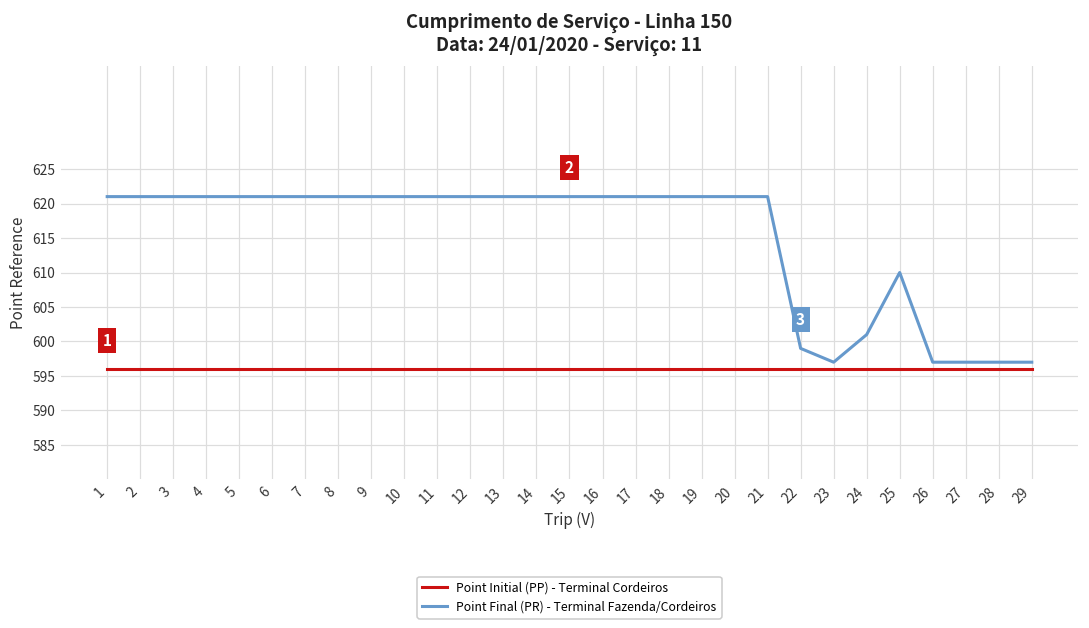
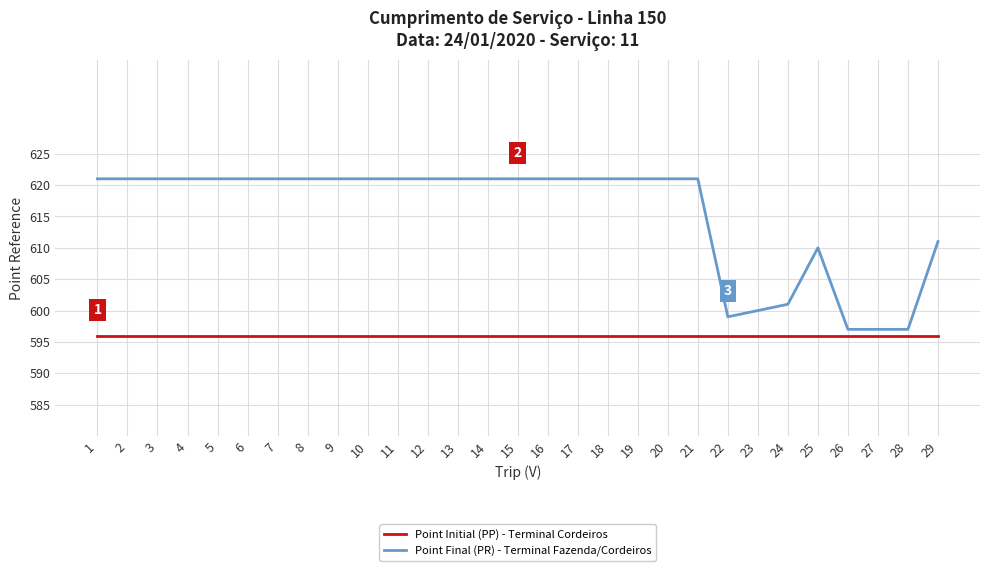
Point Final (PR) - Terminal Fazenda/Cordeiros, 23: 597 -> 600
Point Final (PR) - Terminal Fazenda/Cordeiros, 29: 597 -> 611
